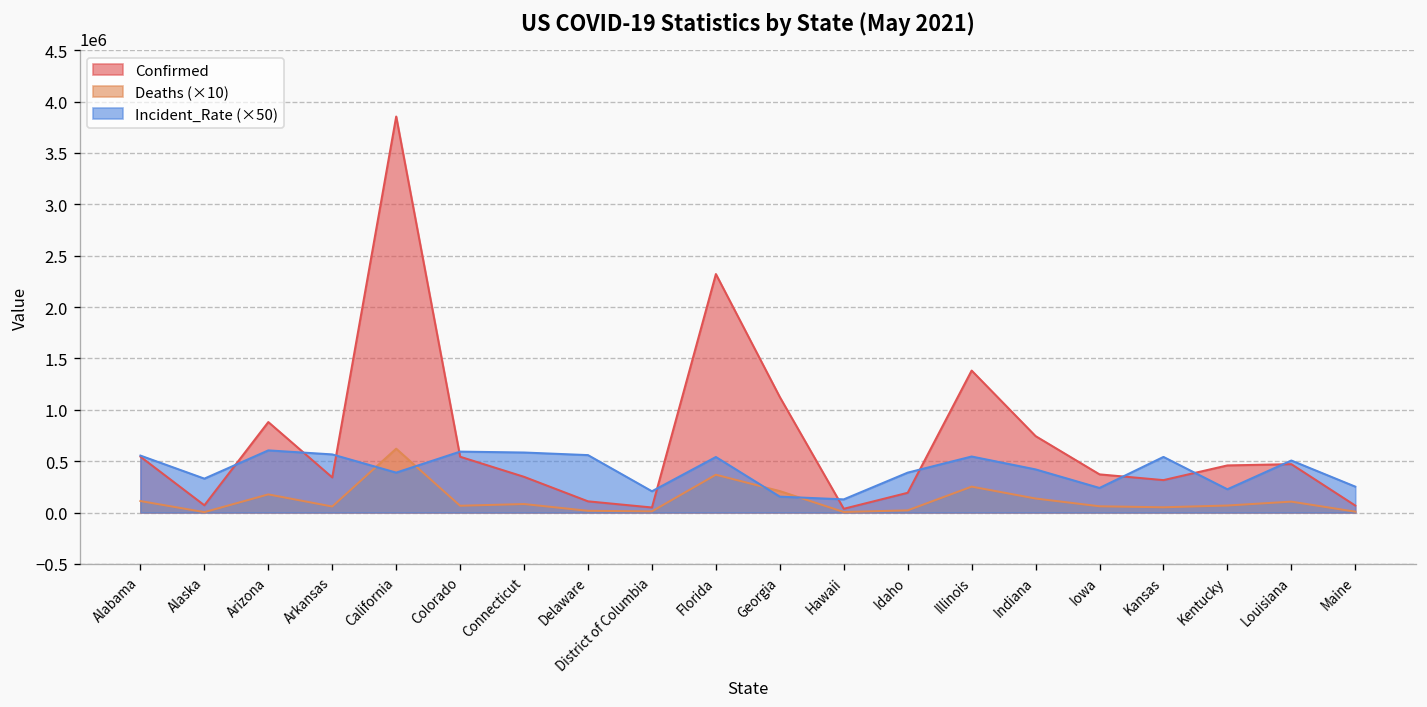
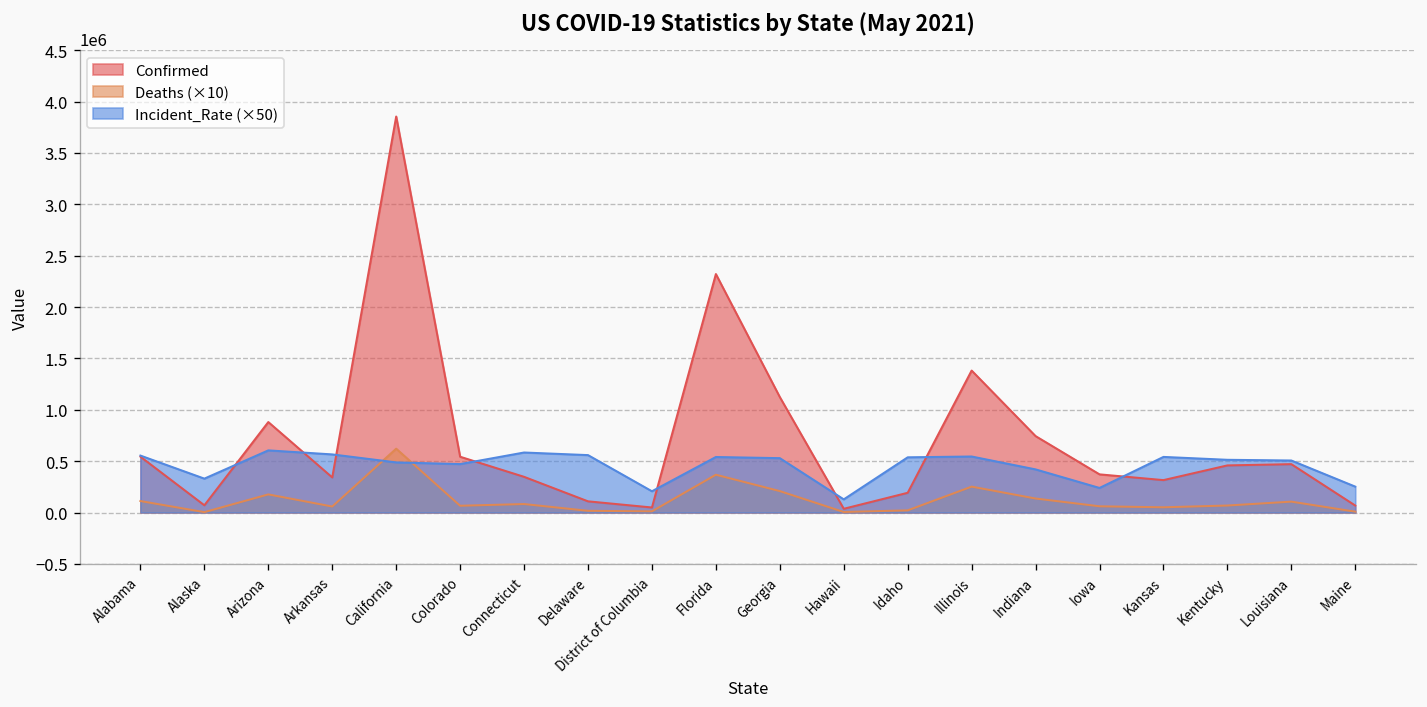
Incident_Rate (×50), California: 400000 -> 500000
Incident_Rate (×50), Colorado: 600000 -> 500000
Incident_Rate (×50), Georgia: 200000 -> 500000
Incident_Rate (×50), Idaho: 400000 -> 500000
Incident_Rate (×50), Kentucky: 200000 -> 500000
